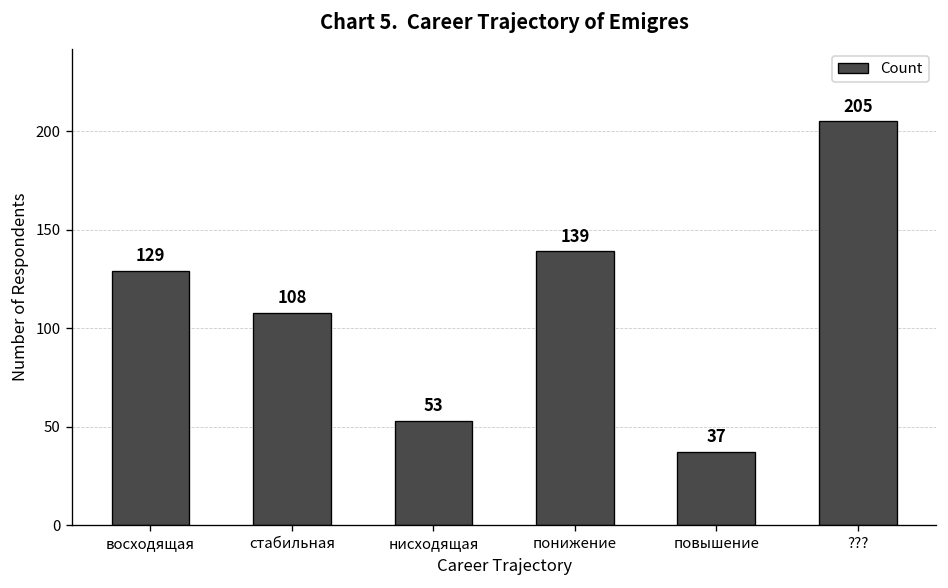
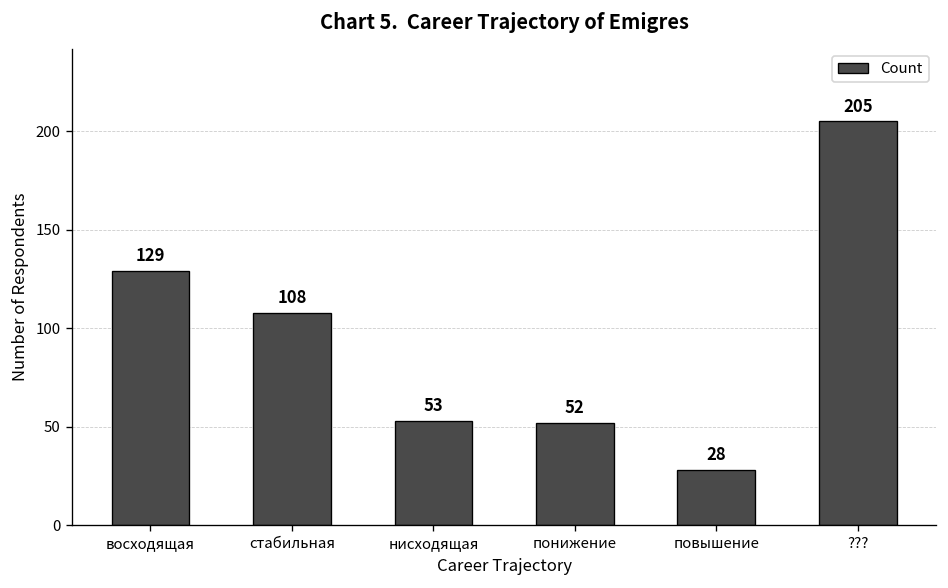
понижение: 139 -> 52
повышение: 37 -> 28
